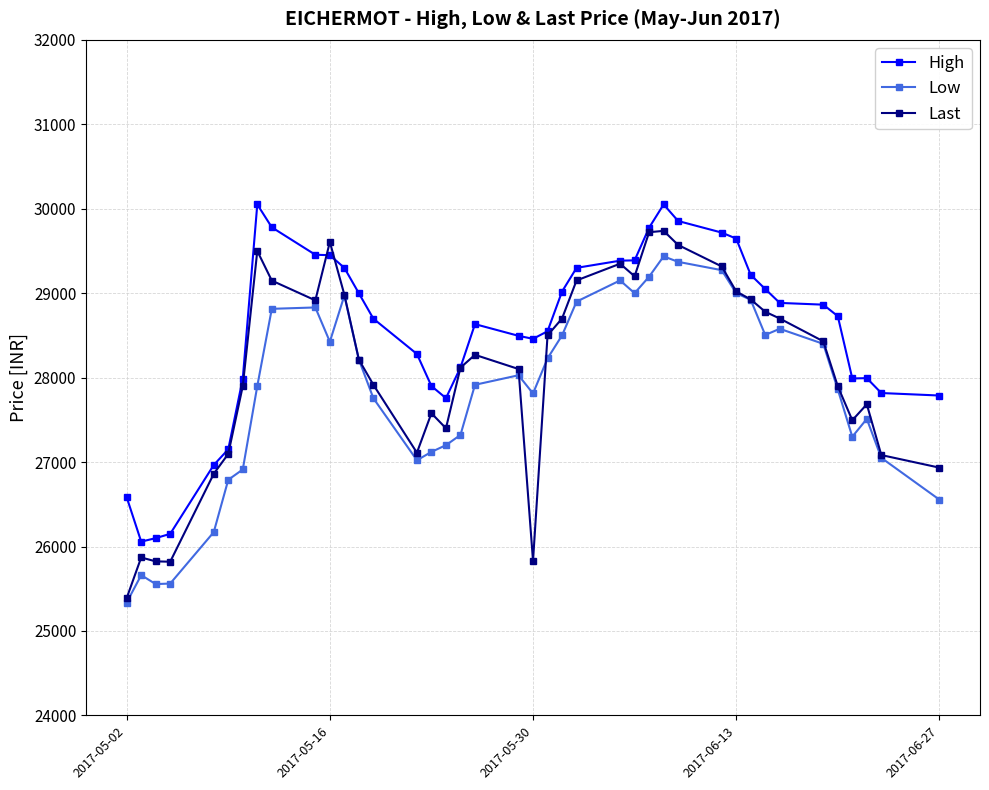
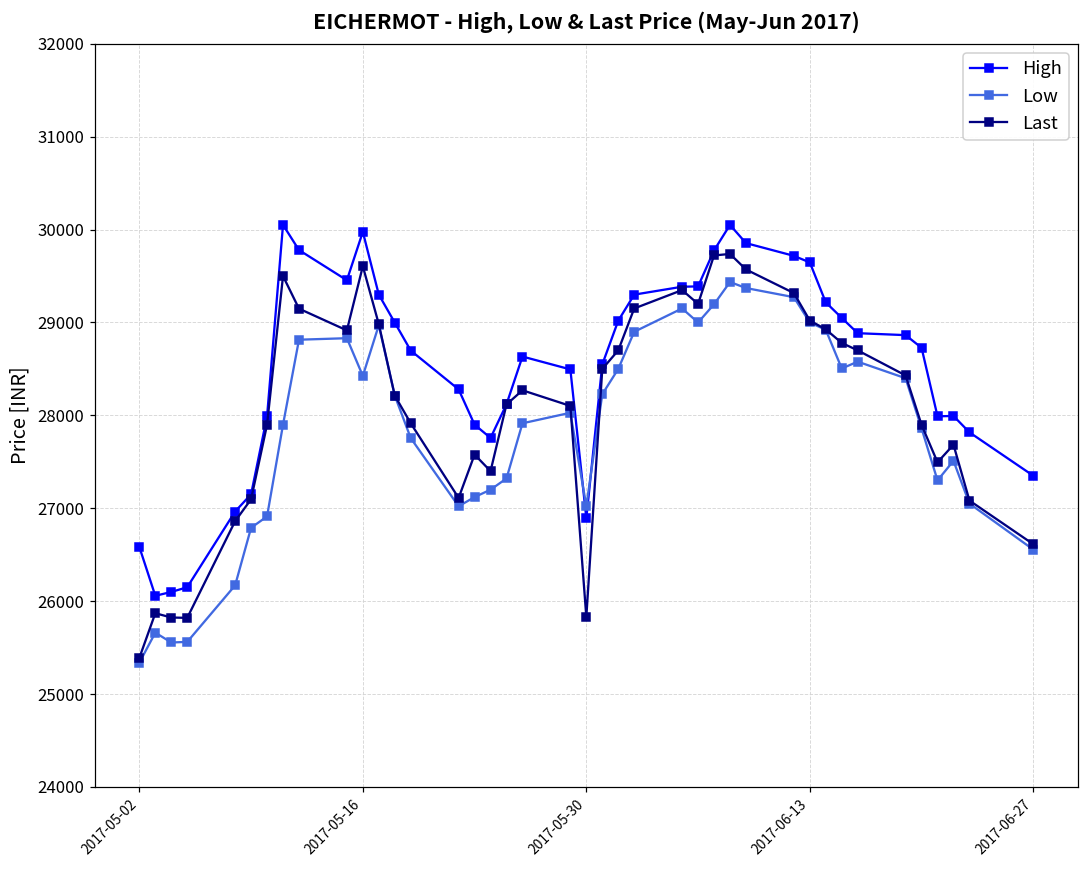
High, 2017-05-16: 29500 -> 30000
High, 2017-05-30: 28500 -> 26900
Low, 2017-05-30: 27800 -> 27000
High, 2017-06-27: 27800 -> 27400
Last, 2017-06-27: 26900 -> 26600
